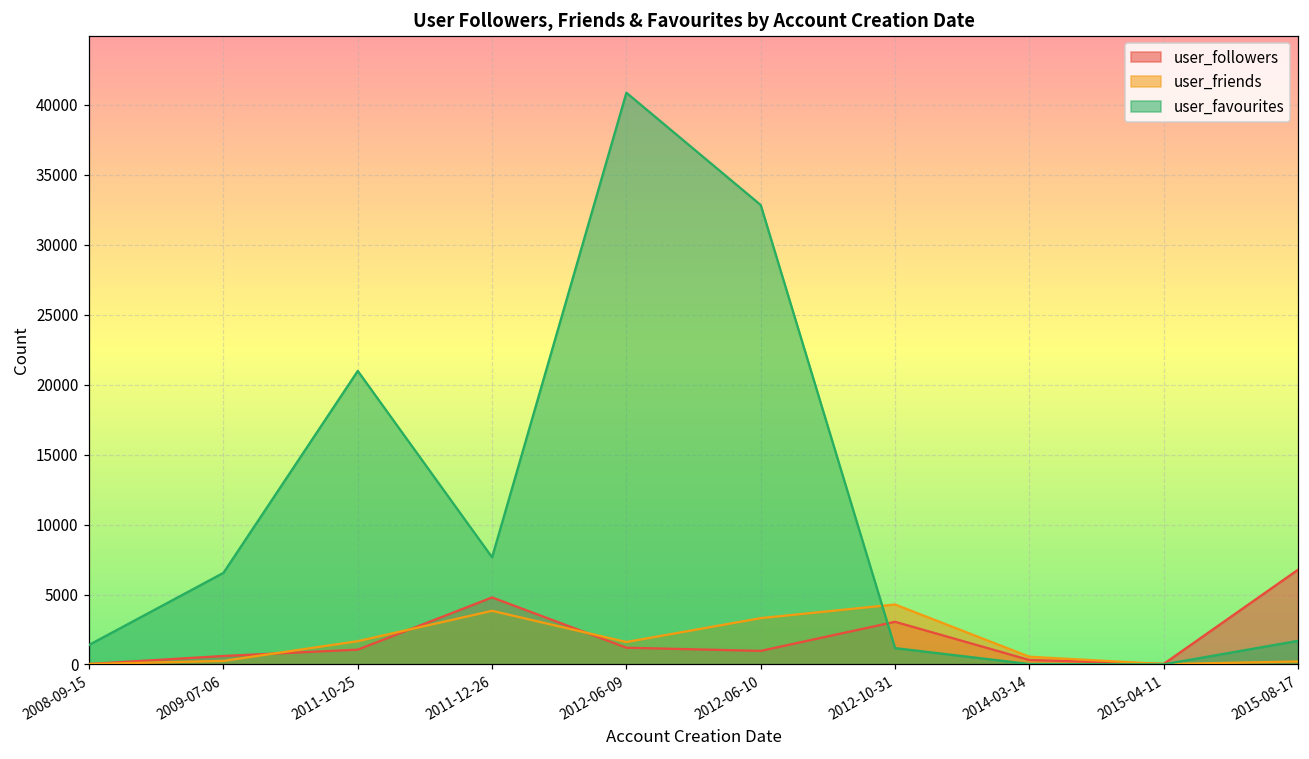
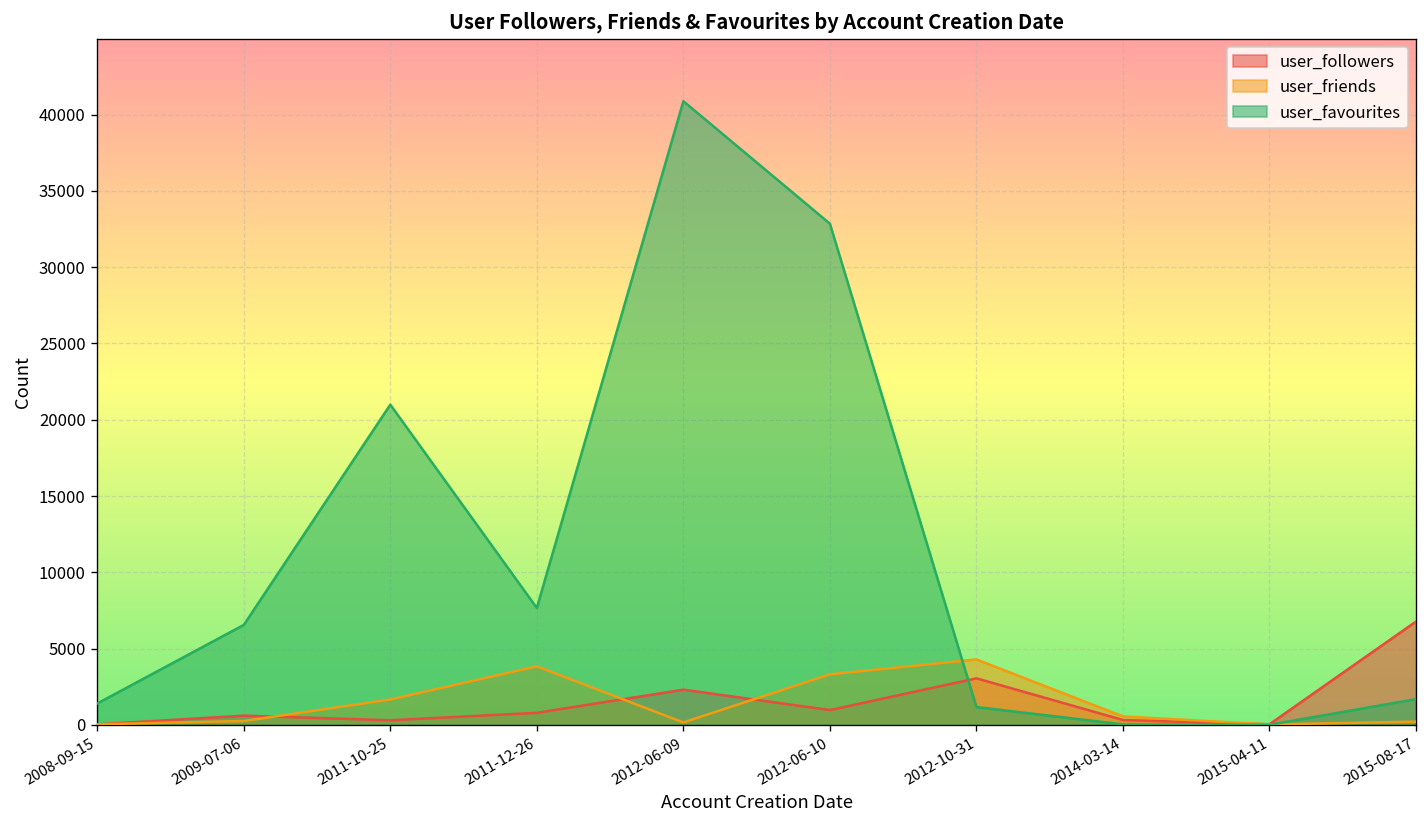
user_followers, 2011-10-25: 1100 -> 300
user_followers, 2011-12-26: 4800 -> 800
user_followers, 2012-06-09: 1200 -> 2300
user_friends, 2012-06-09: 1600 -> 200
